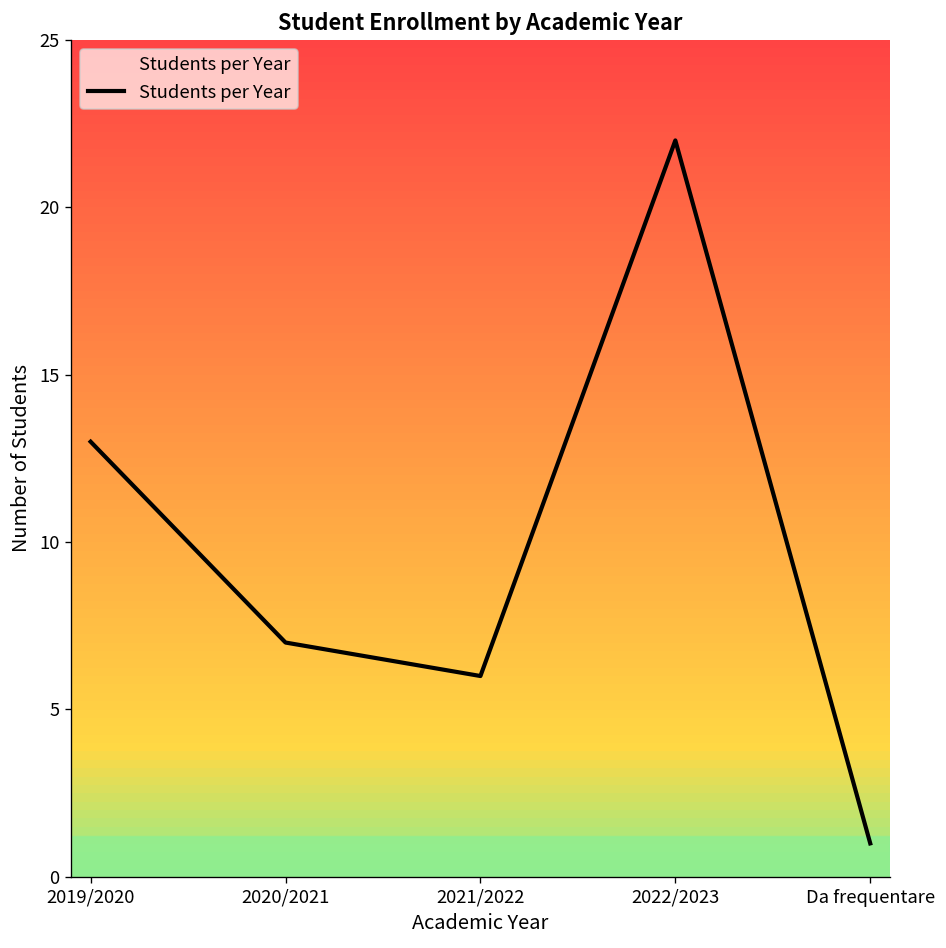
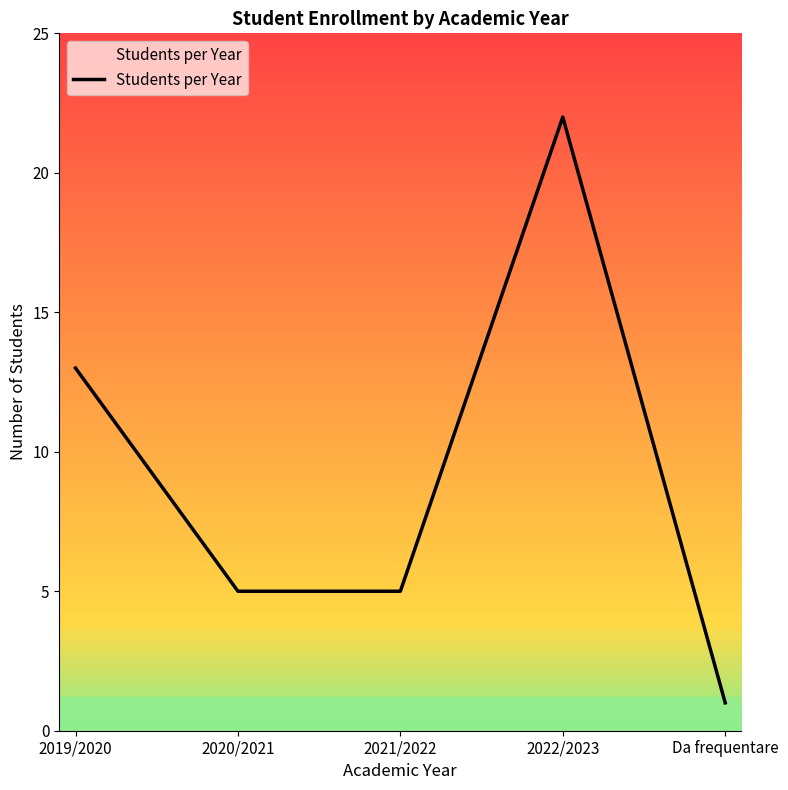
2020/2021: 7 -> 5
2021/2022: 6 -> 5
